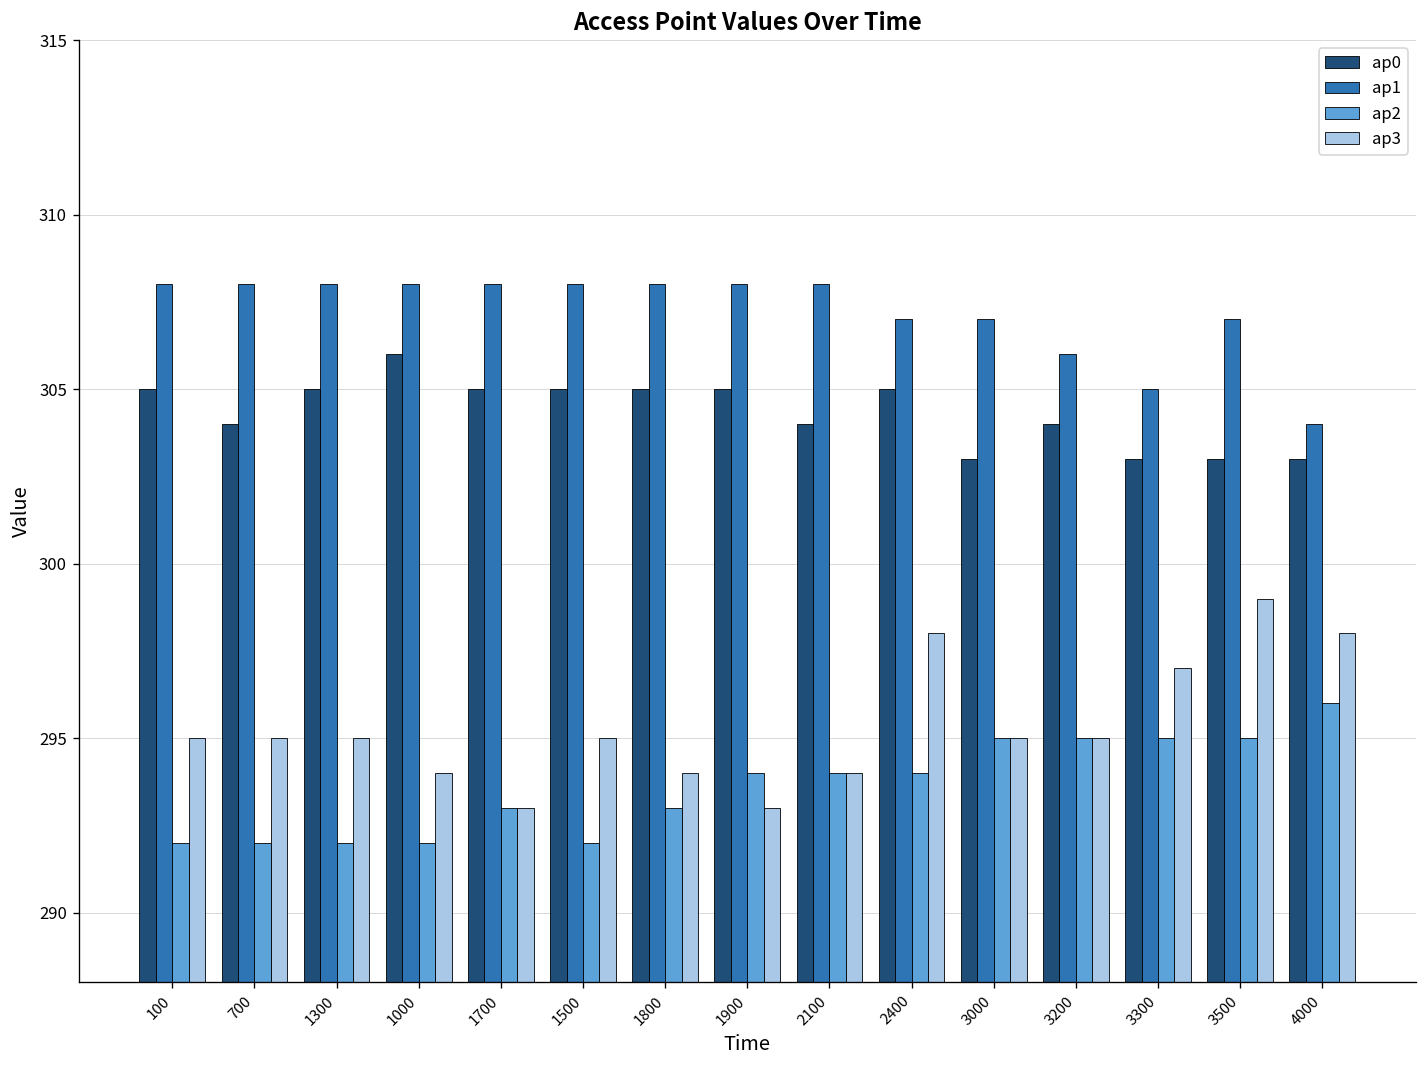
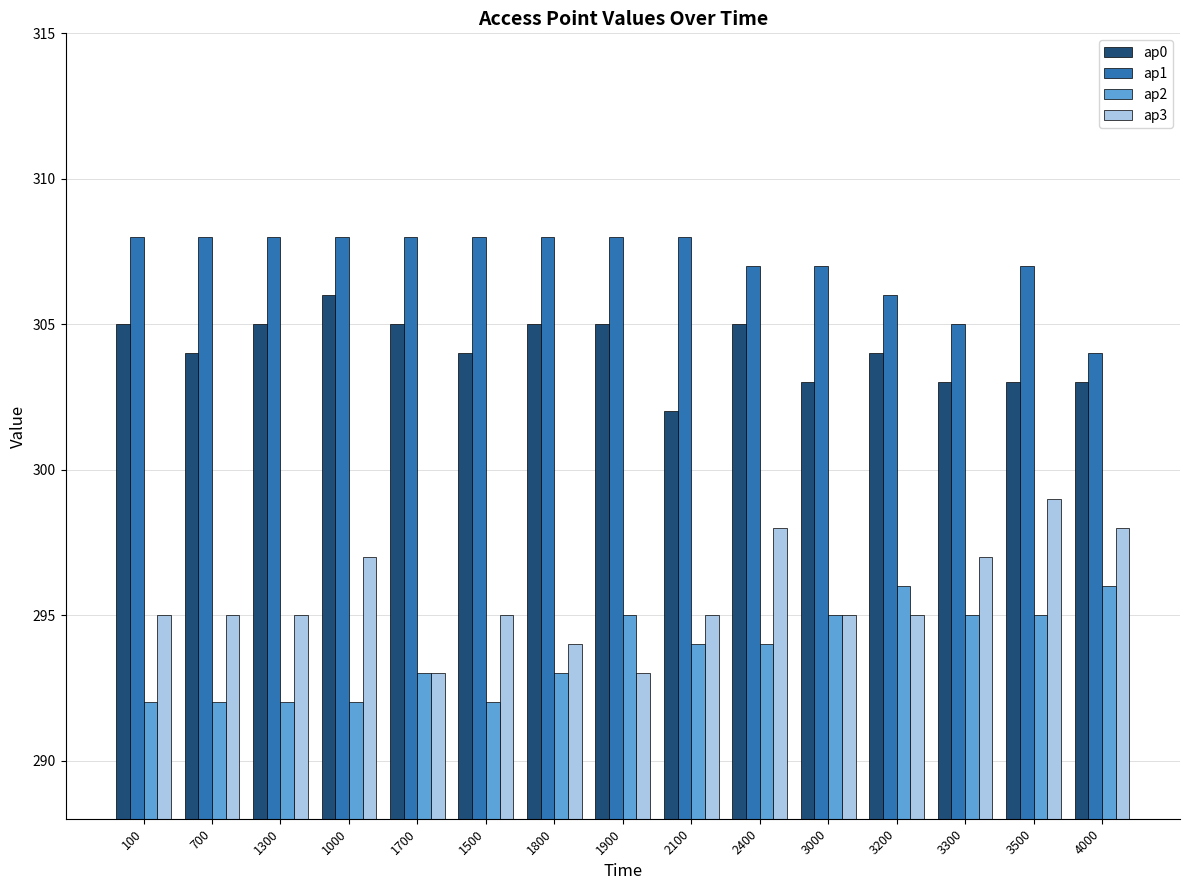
ap3, 1000: 294 -> 297
ap0, 1500: 305 -> 304
ap2, 1900: 294 -> 295
ap0, 2100: 304 -> 302
ap3, 2100: 294 -> 295
ap2, 3200: 295 -> 296
